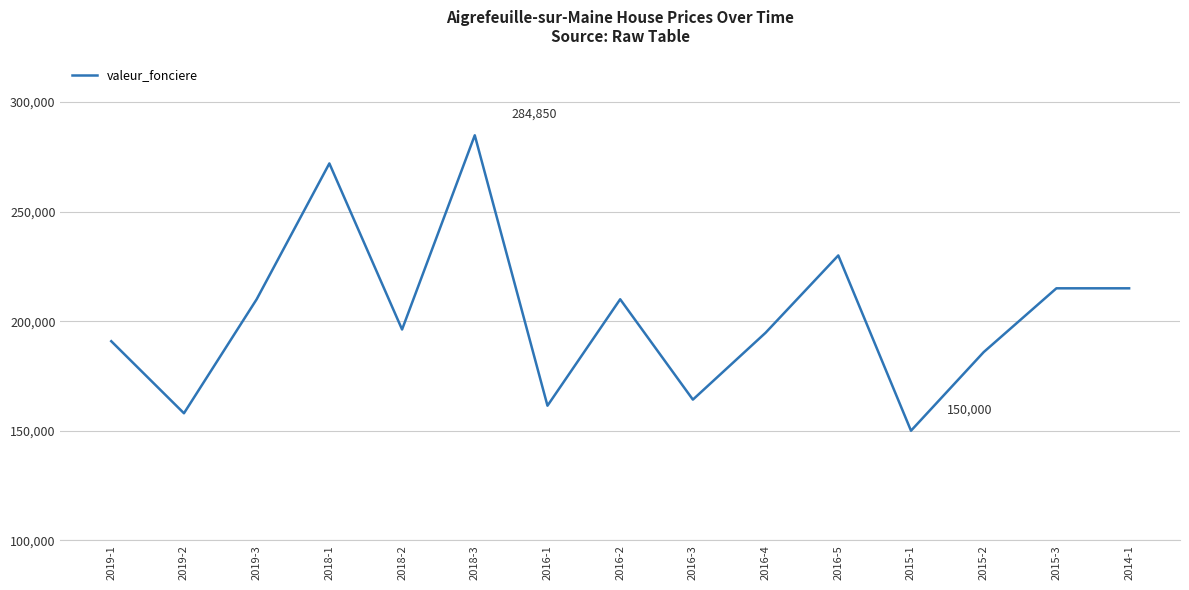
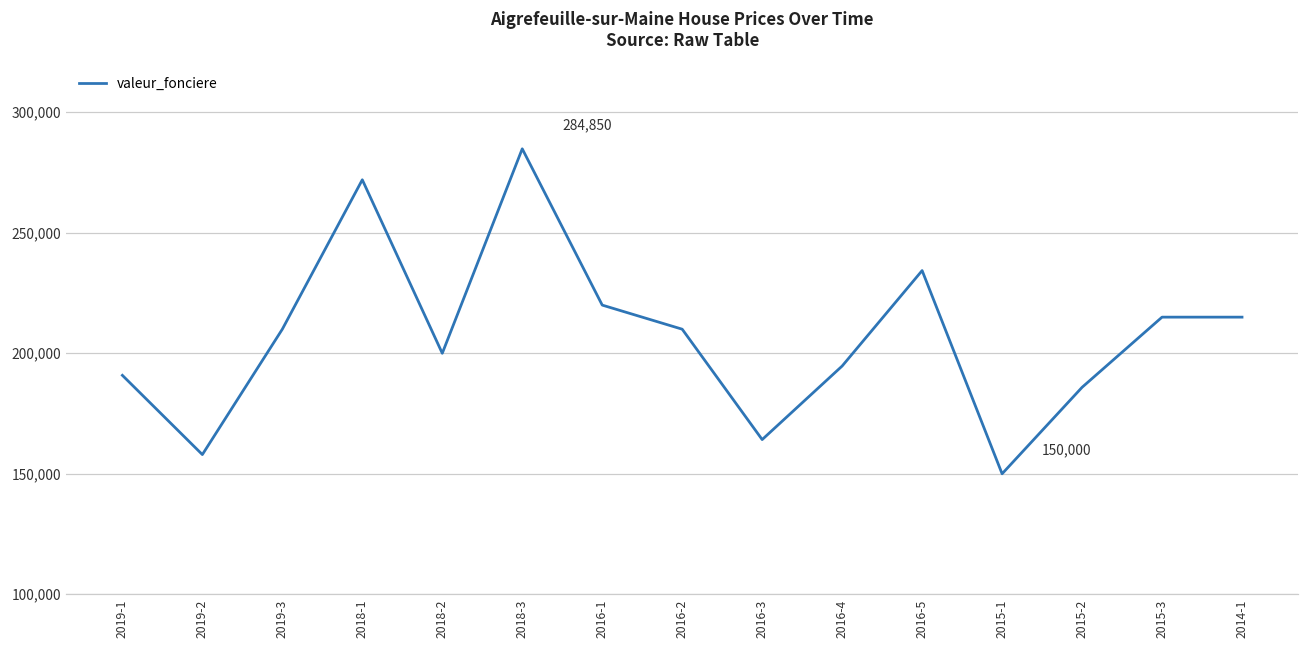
2018-2: 196,000 -> 200,000
2016-1: 161,000 -> 220,000
2016-5: 230,000 -> 234,000
